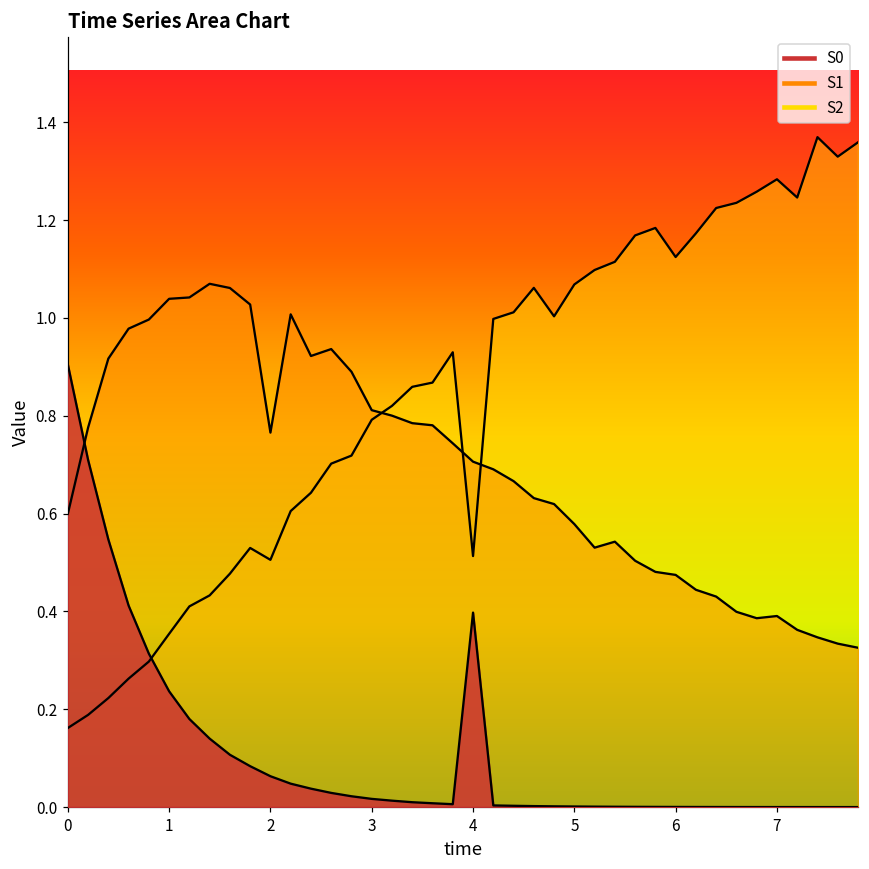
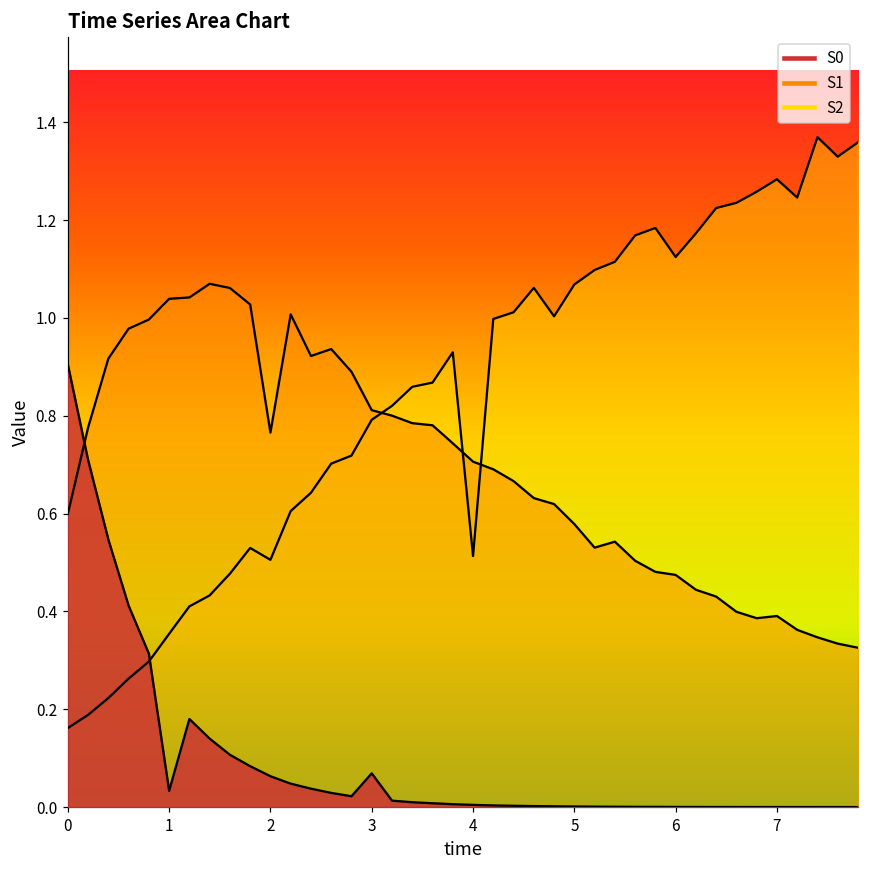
S0, 1: 0.24 -> 0.03
S0, 3: 0.02 -> 0.07
S0, 4: 0.40 -> 0.00
